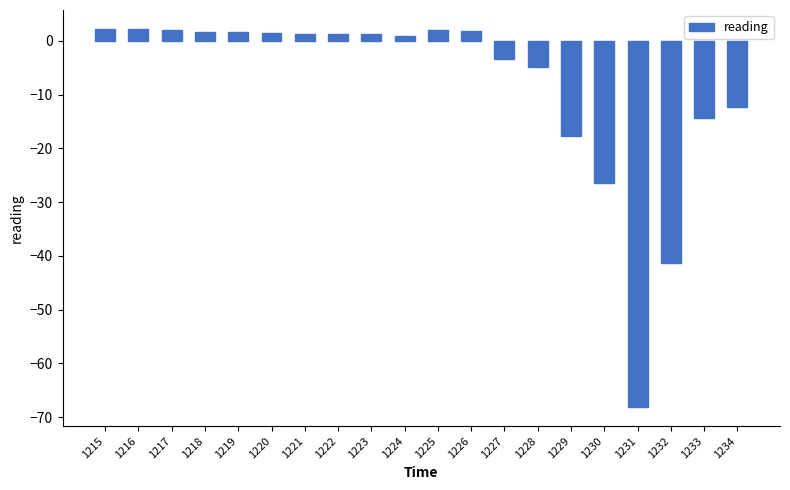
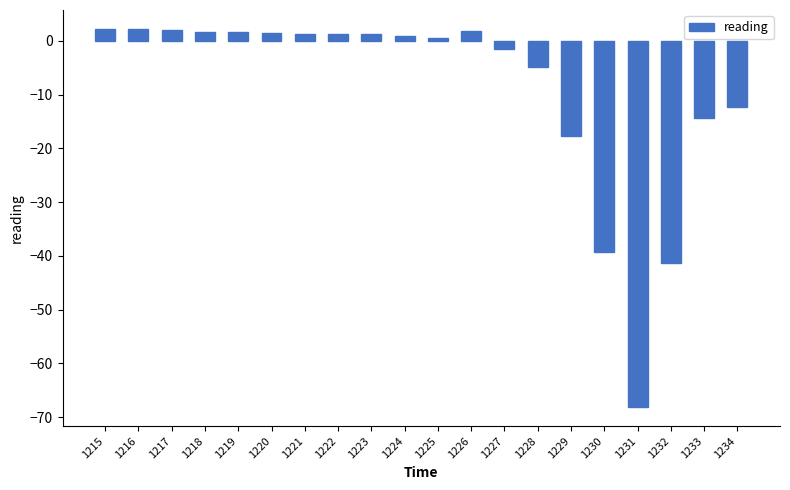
1225: 2 -> 1
1227: -3 -> -1
1230: -26 -> -39
